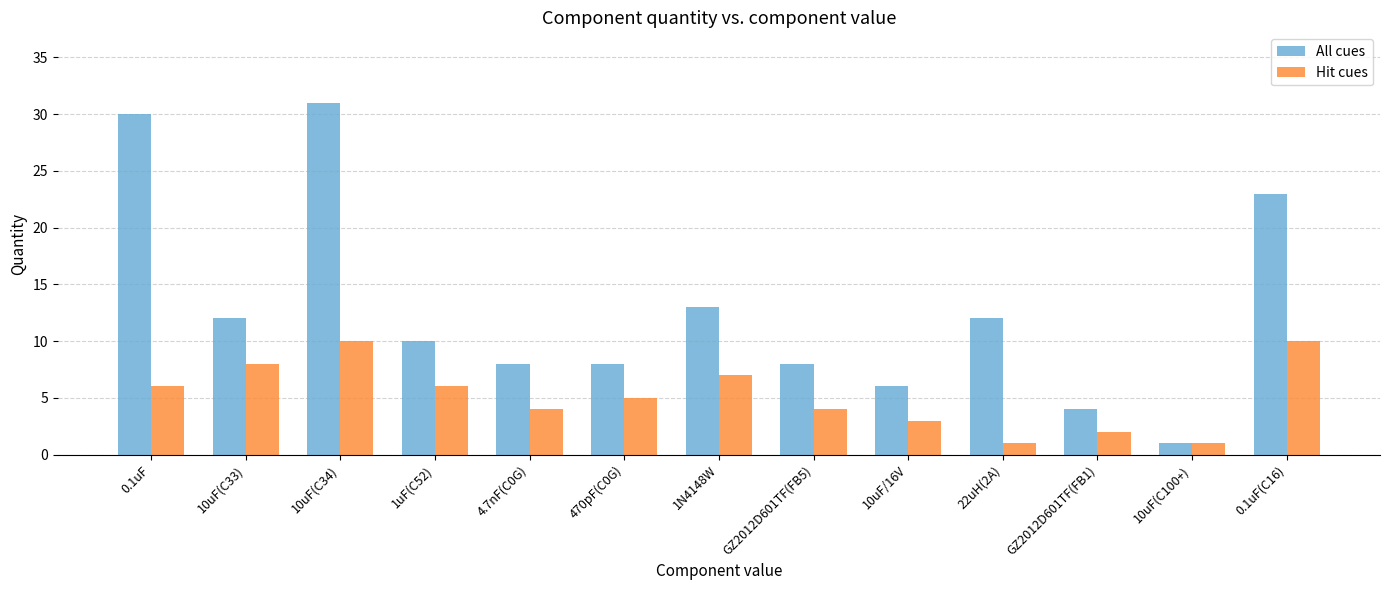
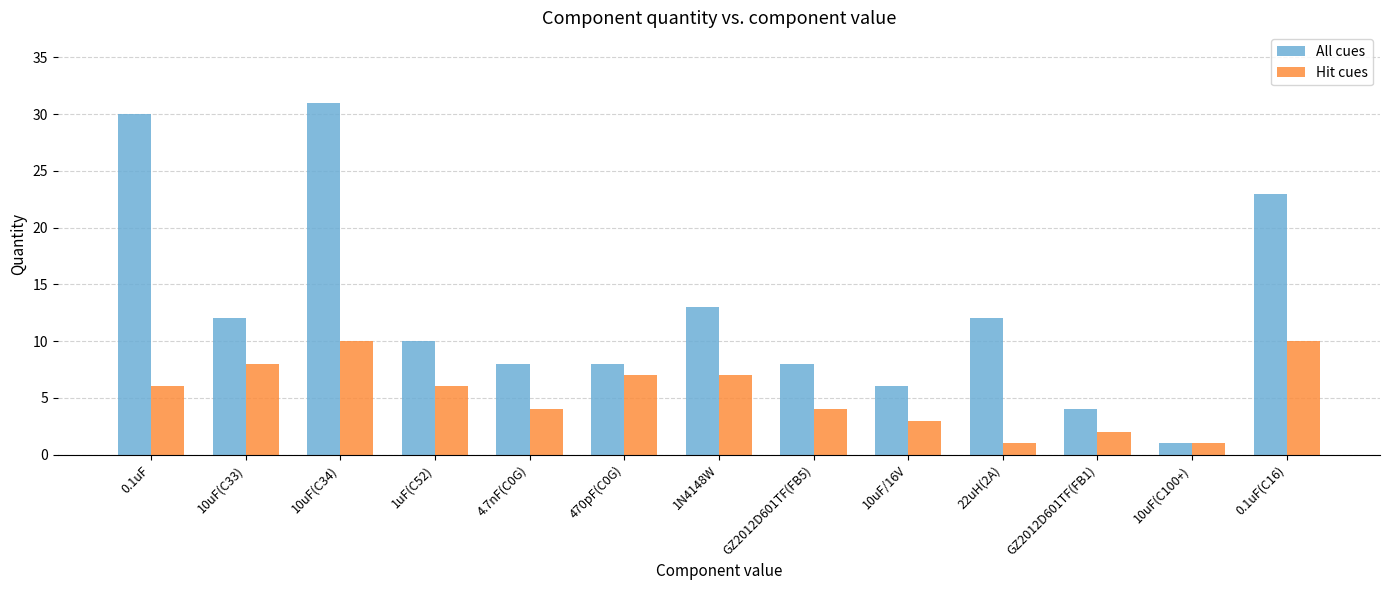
Hit cues, 470pF(C0G): 5 -> 7
